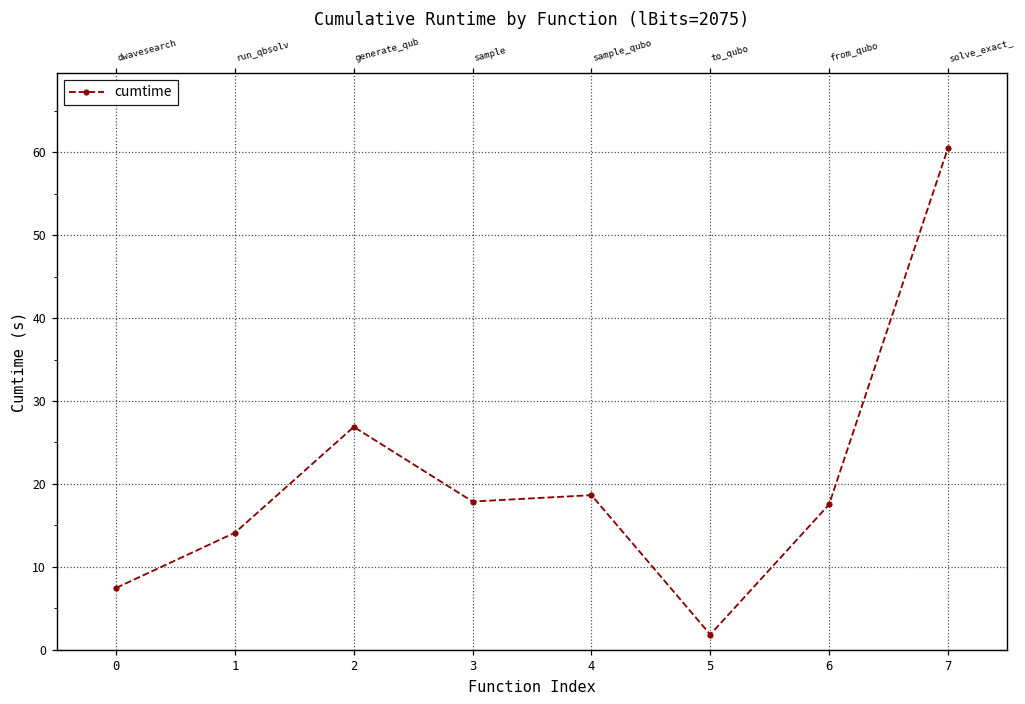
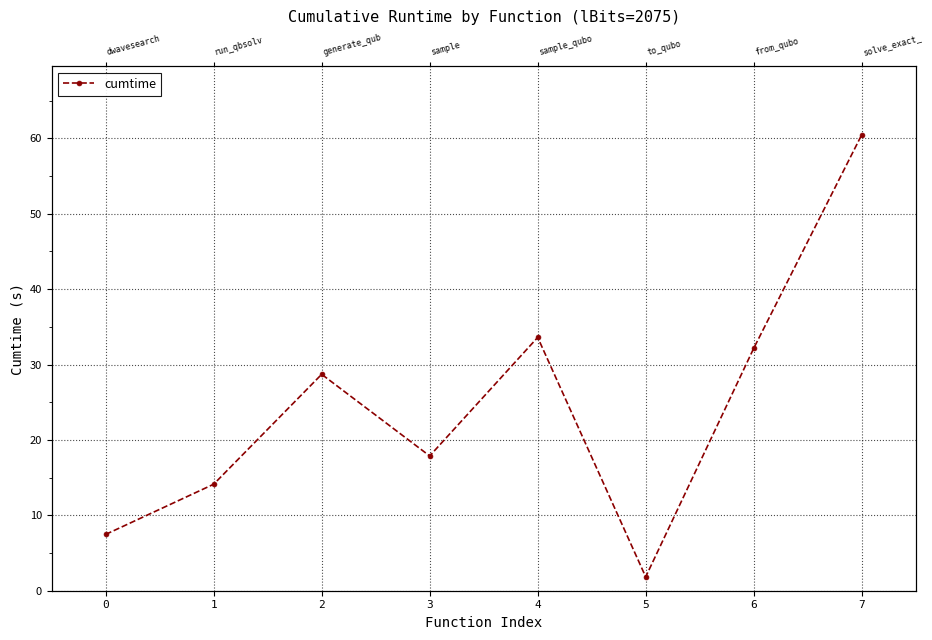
2: 27 -> 29
4: 19 -> 34
6: 18 -> 32
